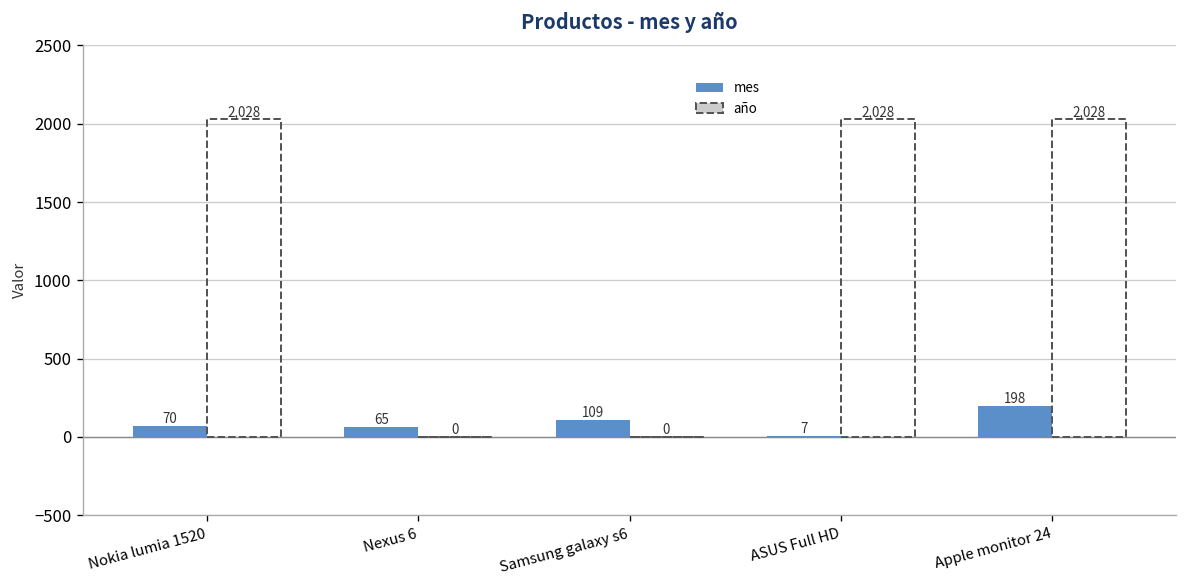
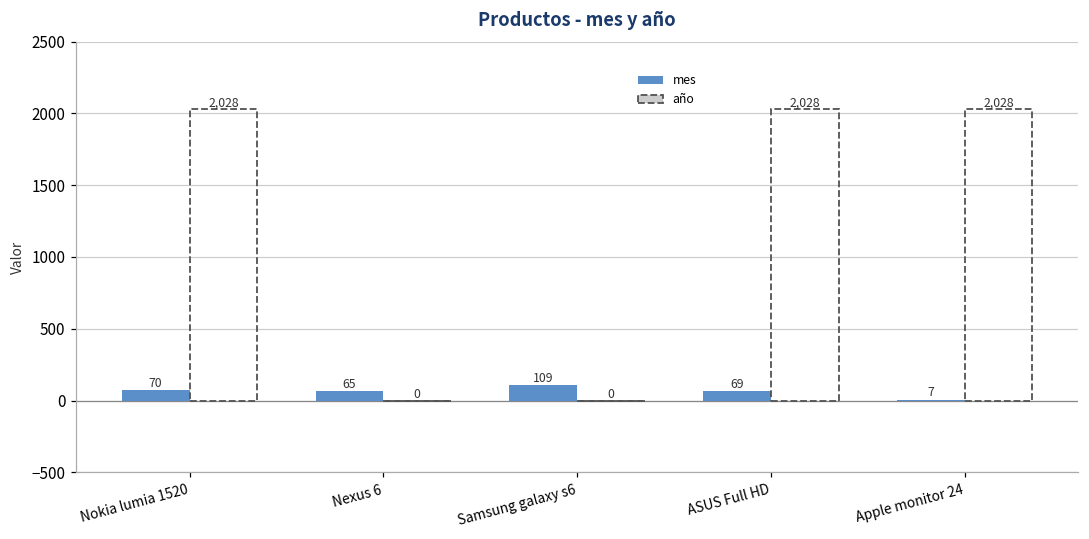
mes, ASUS Full HD: 7 -> 69
mes, Apple monitor 24: 198 -> 7
